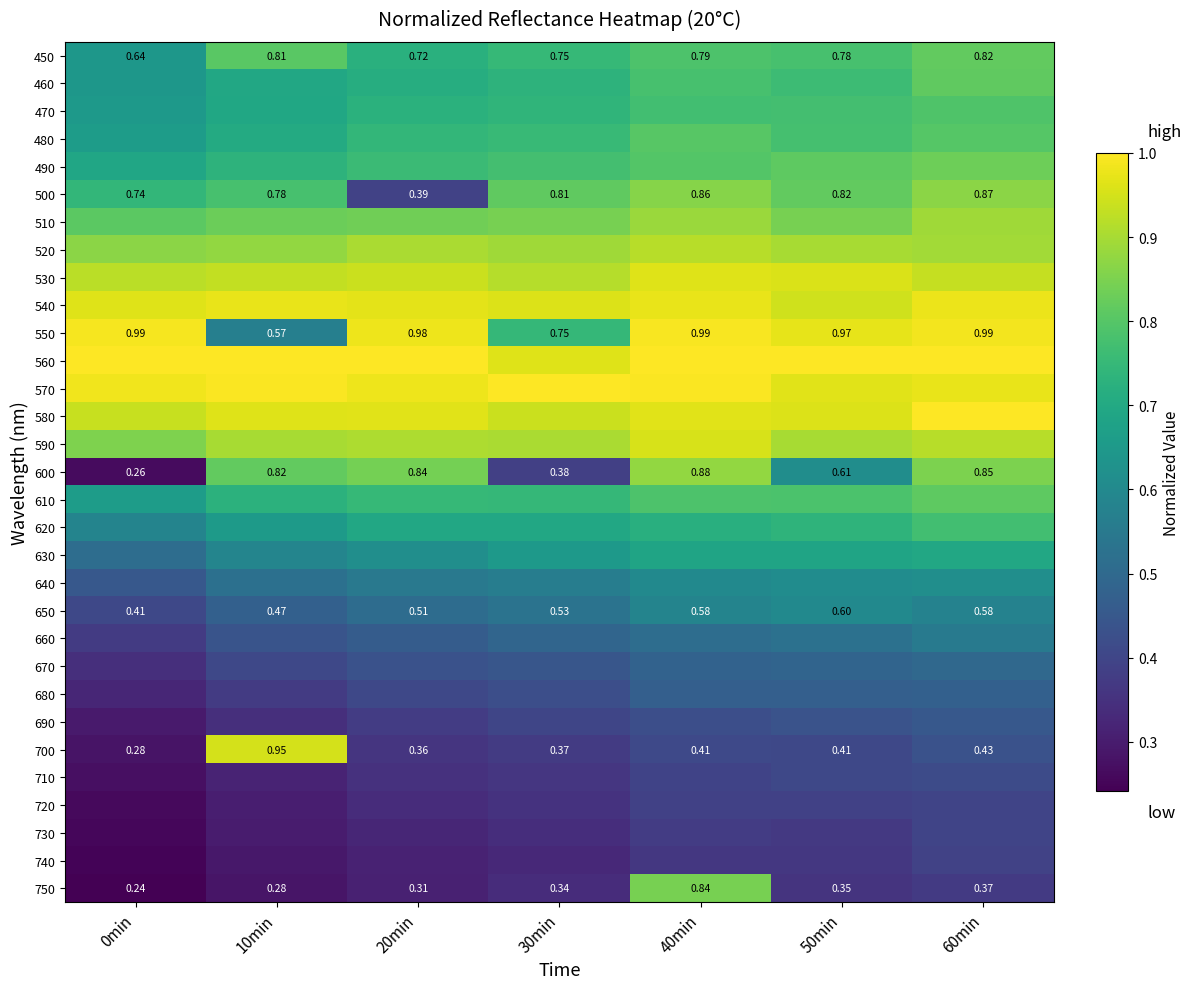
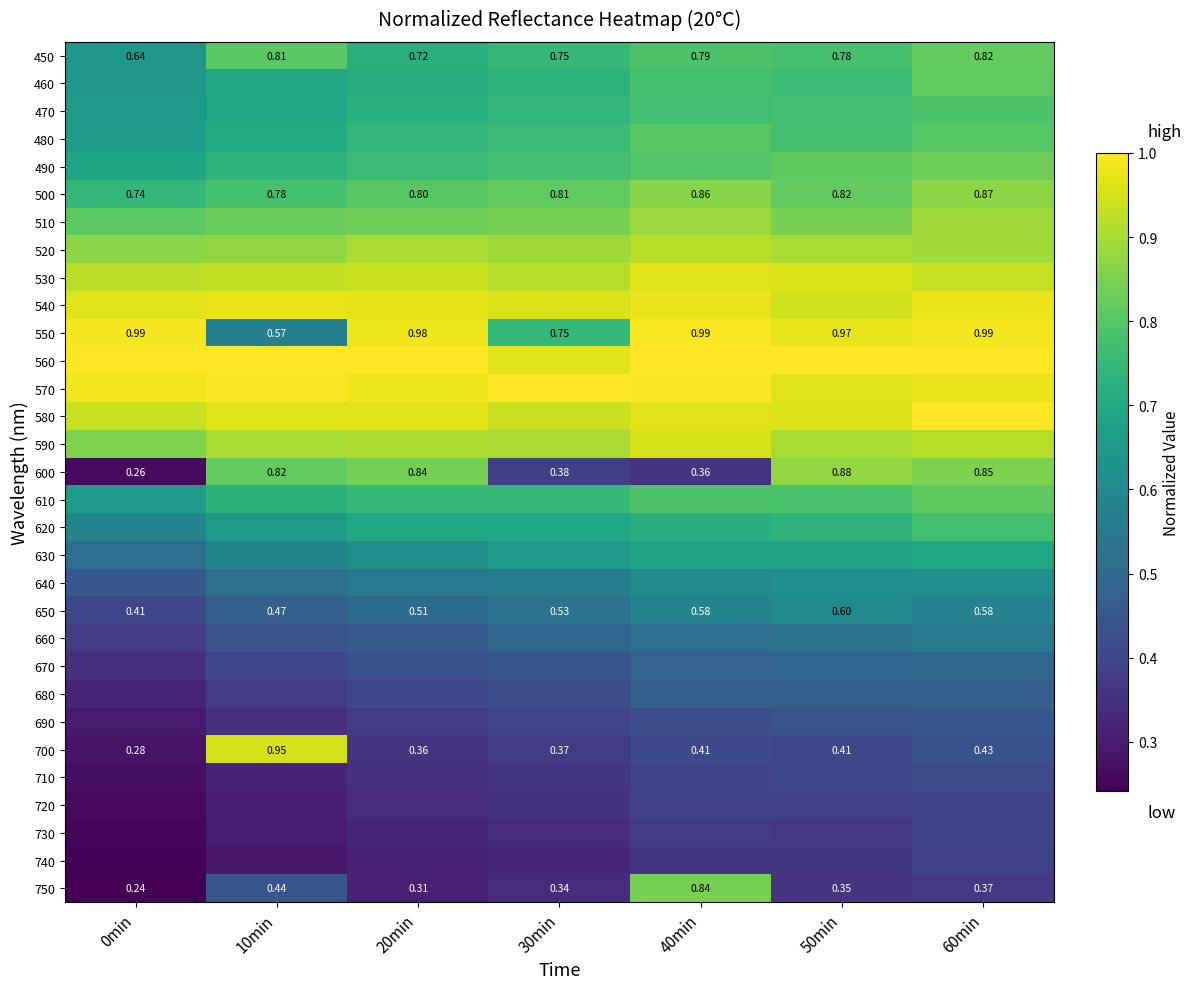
500, 20min: 0.39 -> 0.80
600, 40min: 0.88 -> 0.36
600, 50min: 0.61 -> 0.88
750, 10min: 0.28 -> 0.44
